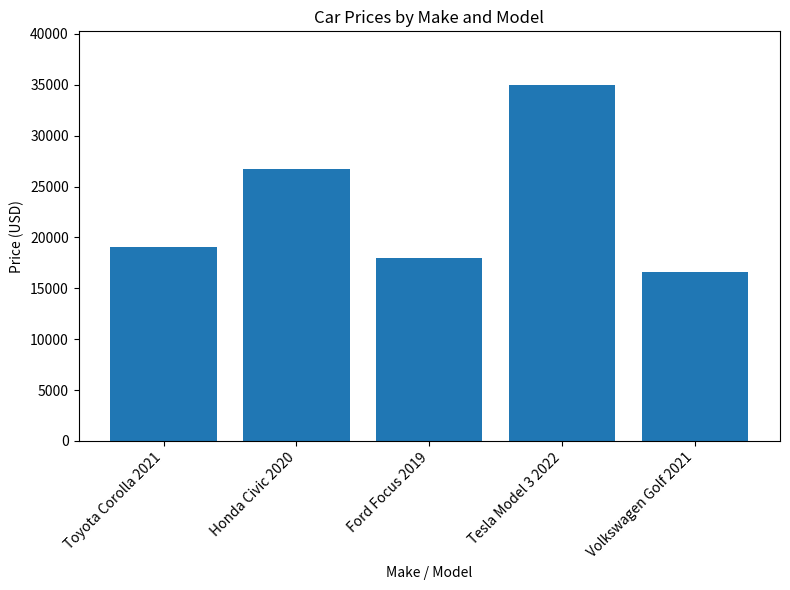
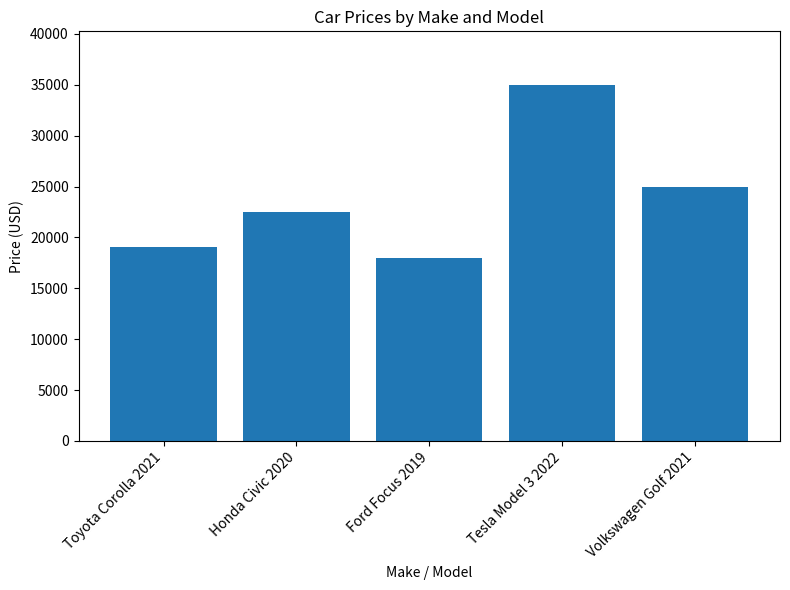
Honda Civic 2020: 26700 -> 22500
Volkswagen Golf 2021: 16600 -> 25000
